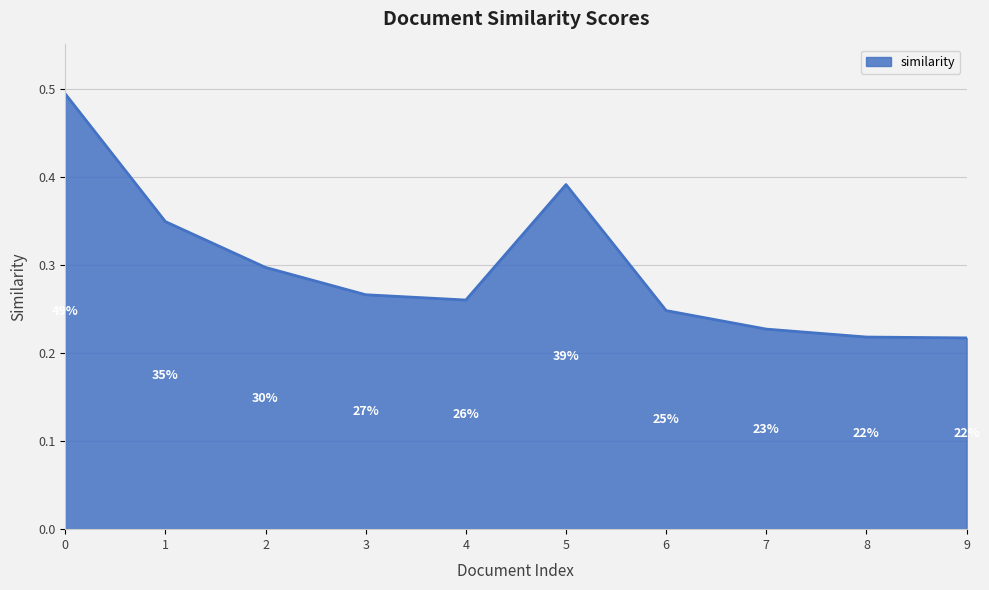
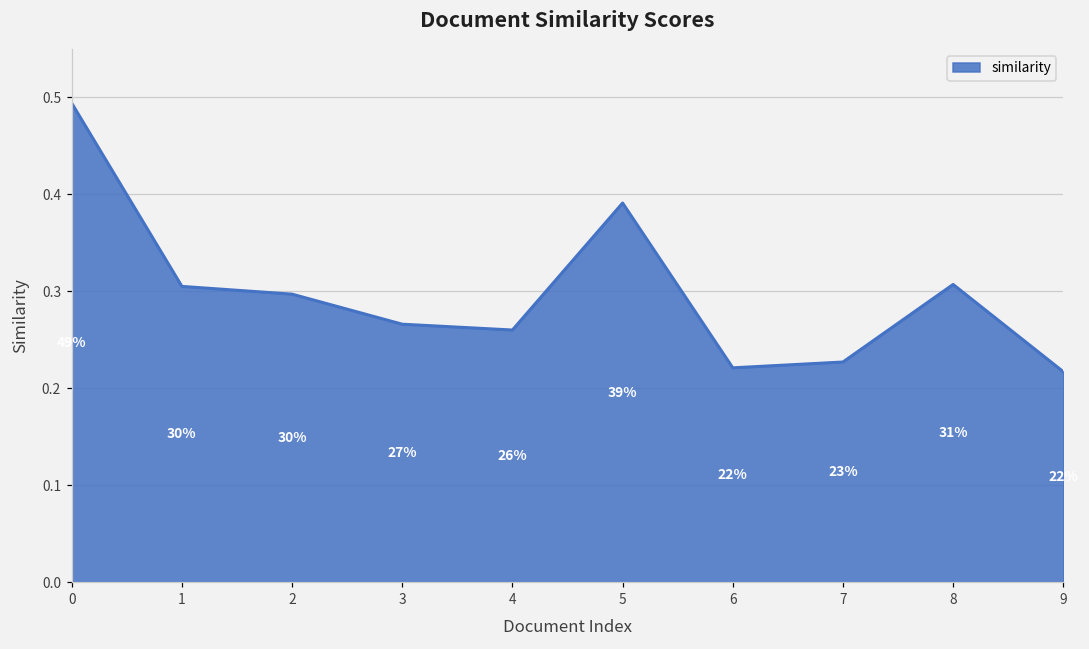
1: 35% -> 30%
6: 25% -> 22%
8: 22% -> 31%
